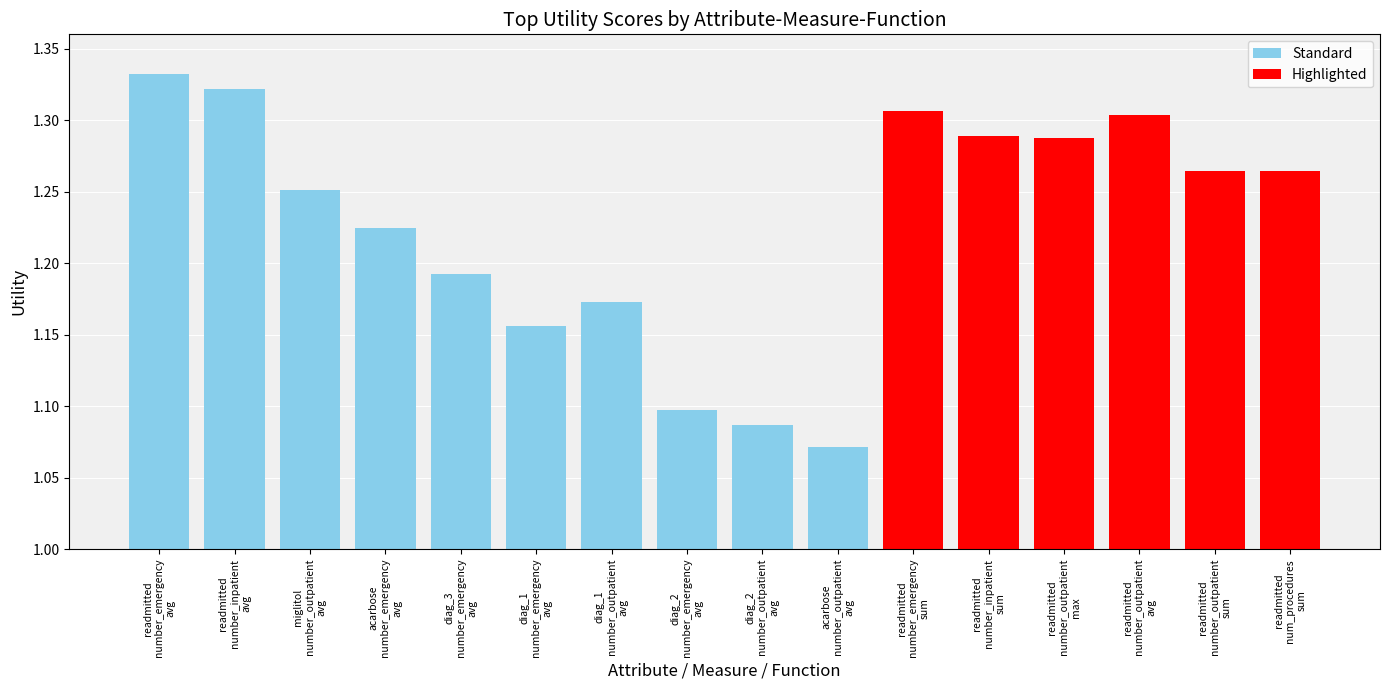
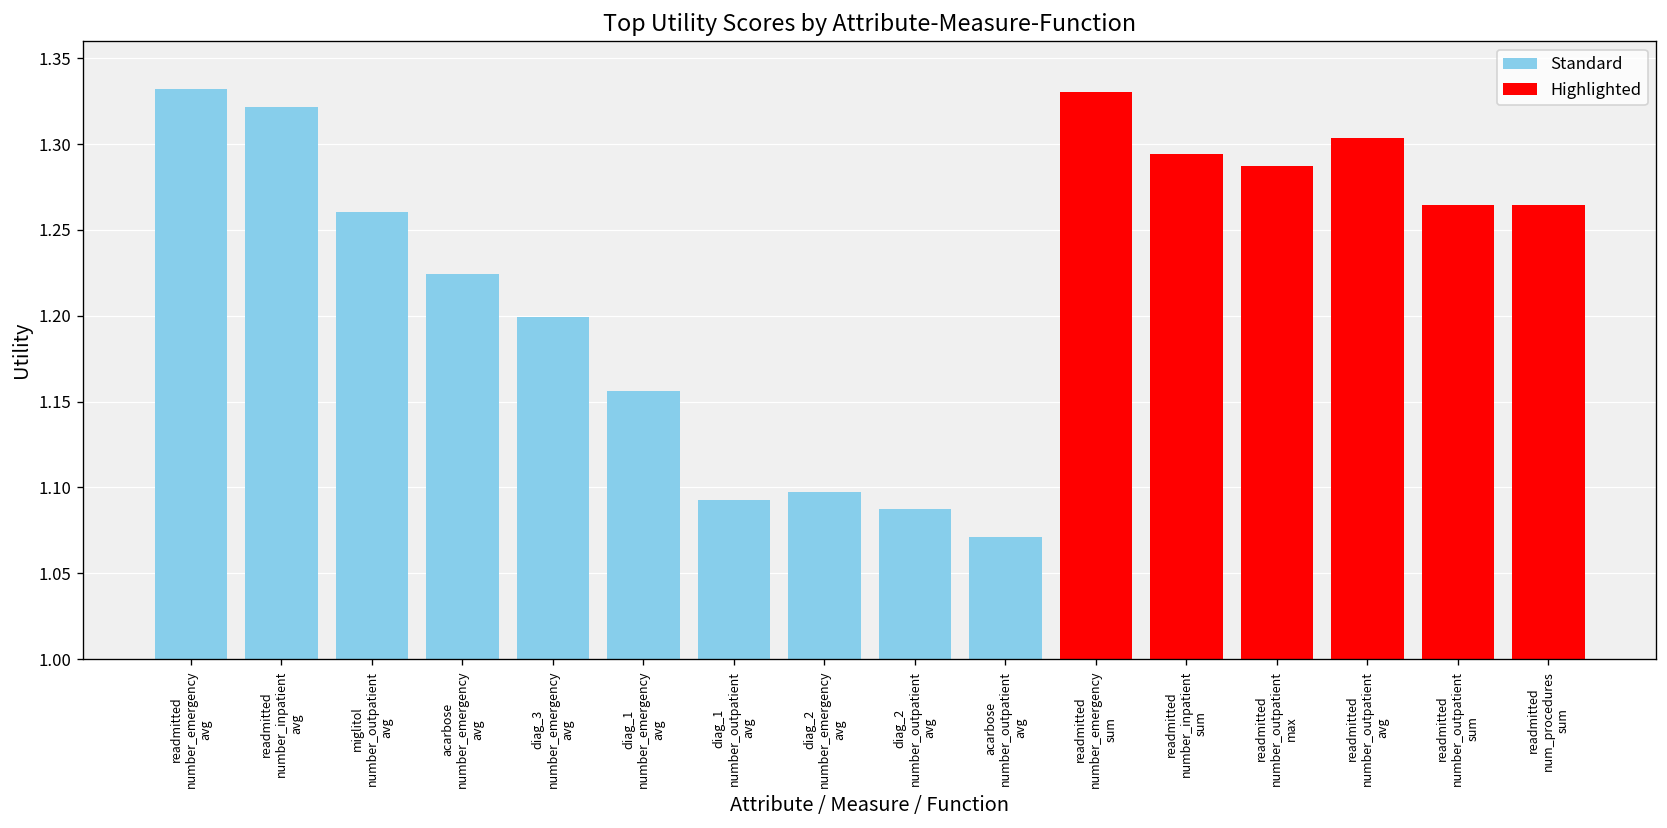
Standard, miglitol number_outpatient avg: 1.251 -> 1.261
Standard, diag_3 number_emergency avg: 1.192 -> 1.199
Standard, diag_1 number_outpatient avg: 1.173 -> 1.093
Highlighted, readmitted number_emergency sum: 1.307 -> 1.331
Highlighted, readmitted number_inpatient sum: 1.289 -> 1.294
